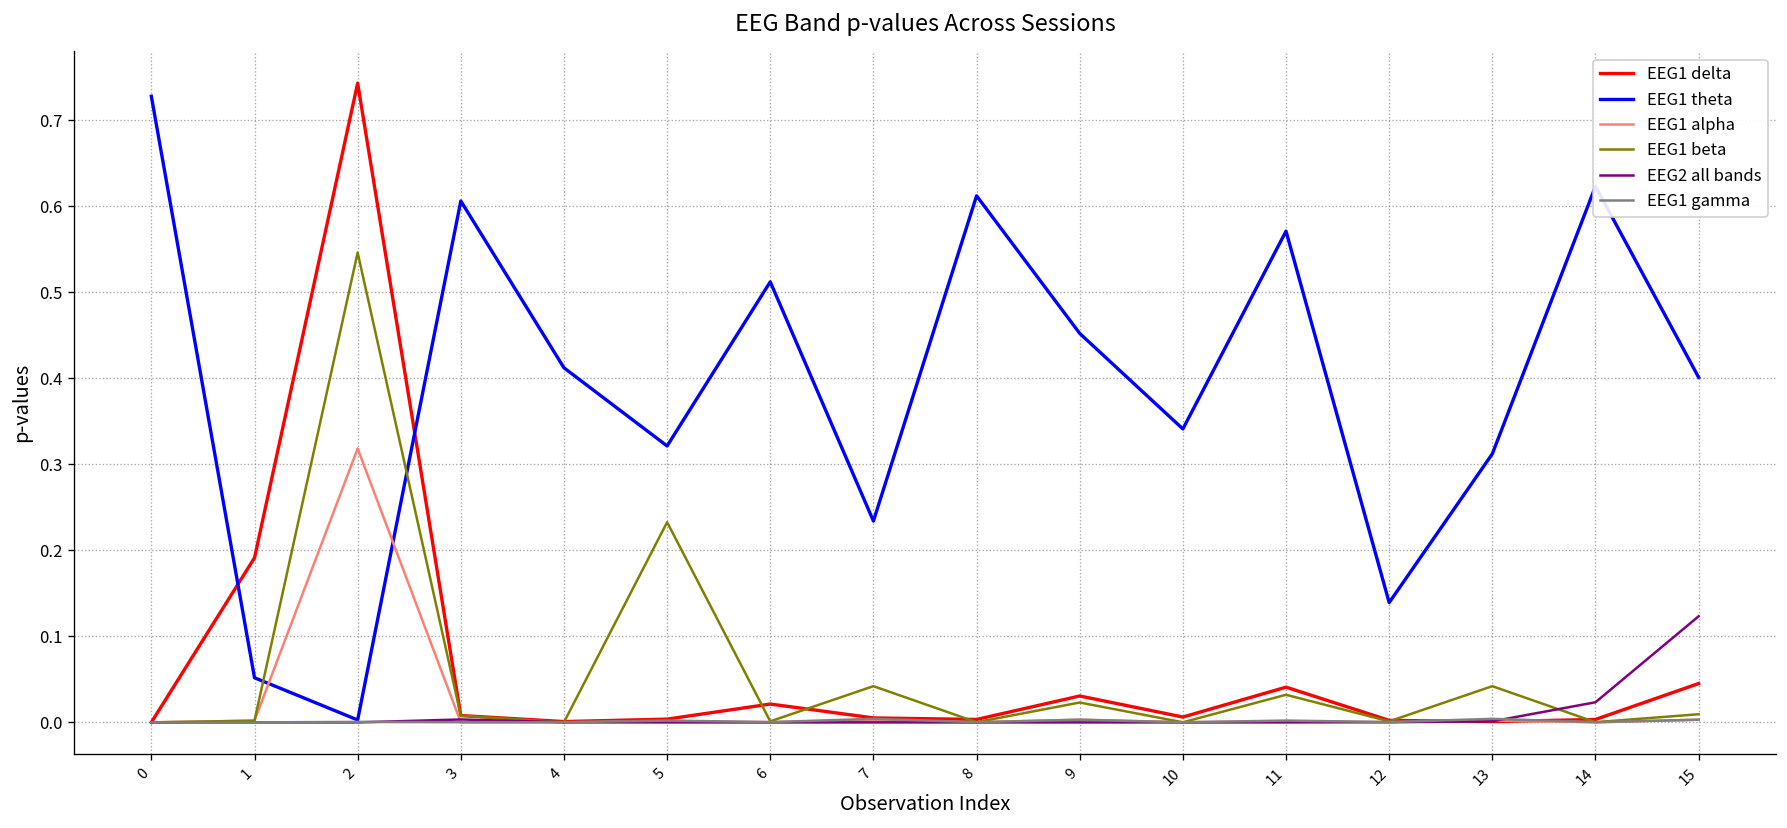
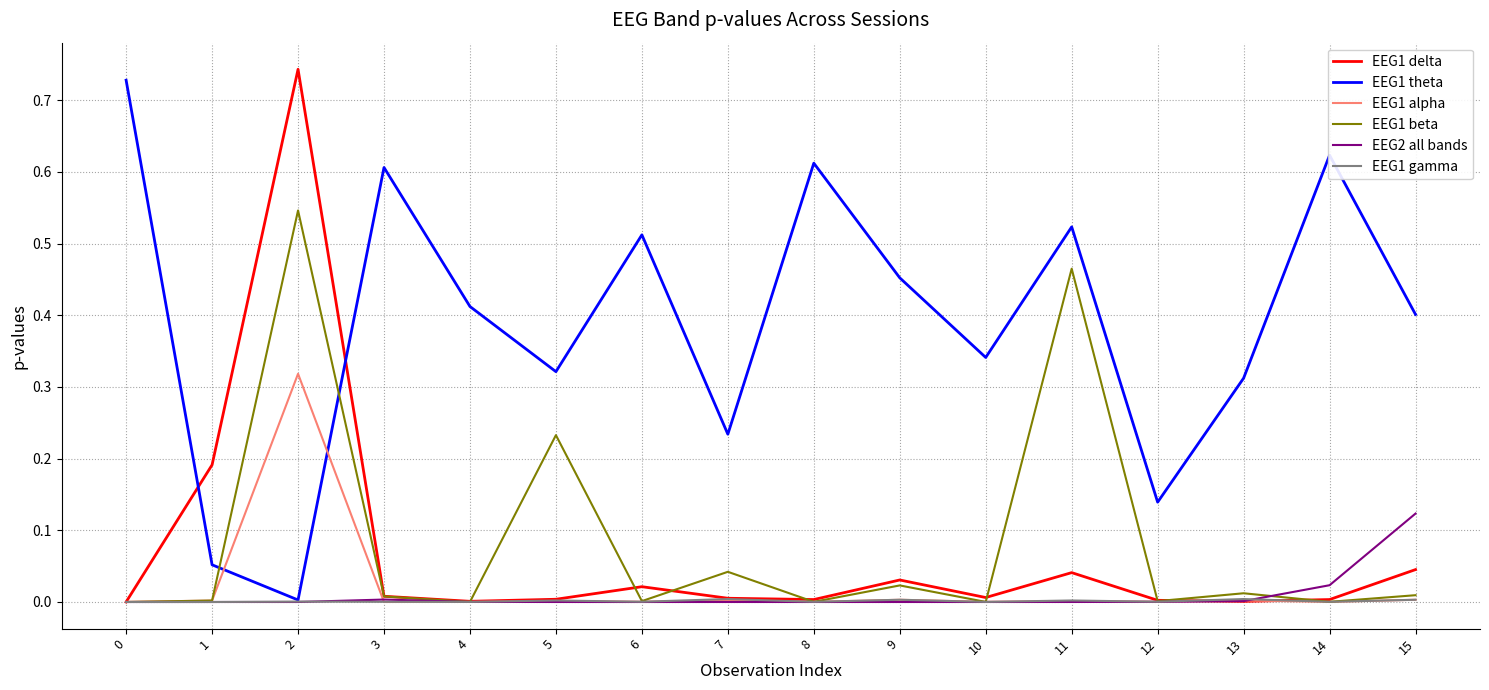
EEG1 theta, 11: 0.57 -> 0.52
EEG1 beta, 11: 0.03 -> 0.47
EEG1 beta, 13: 0.04 -> 0.01
